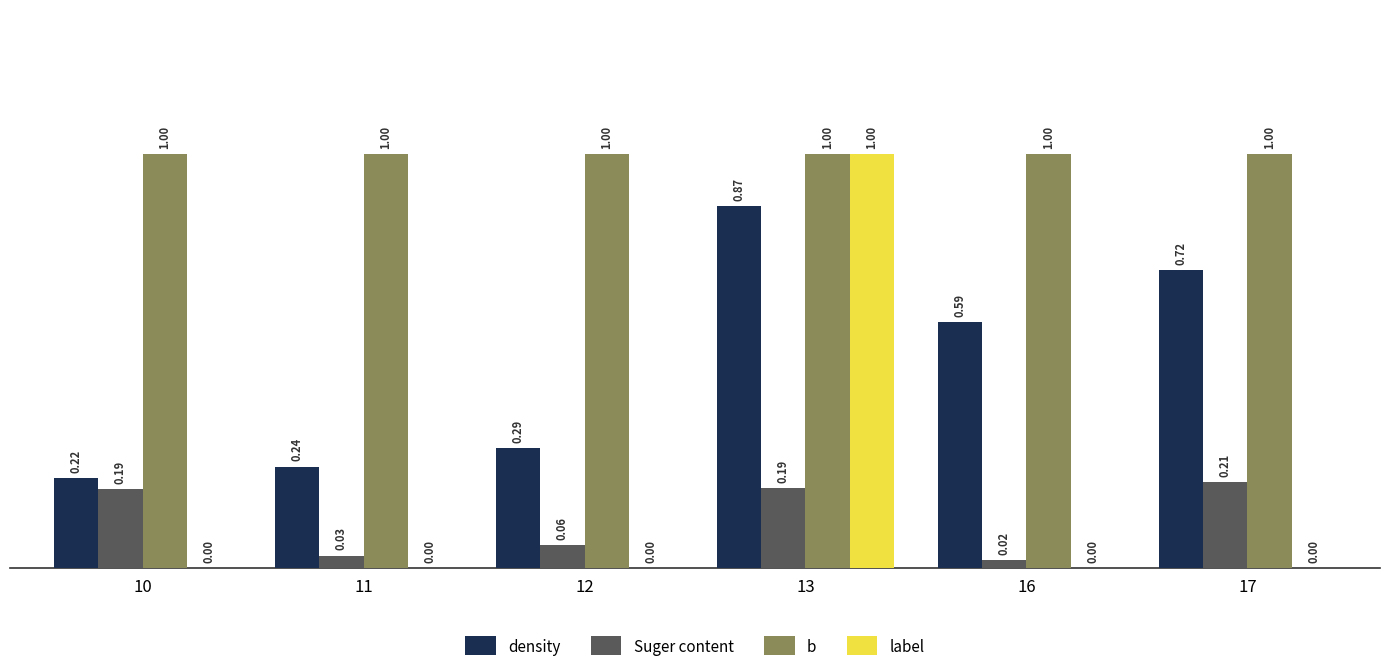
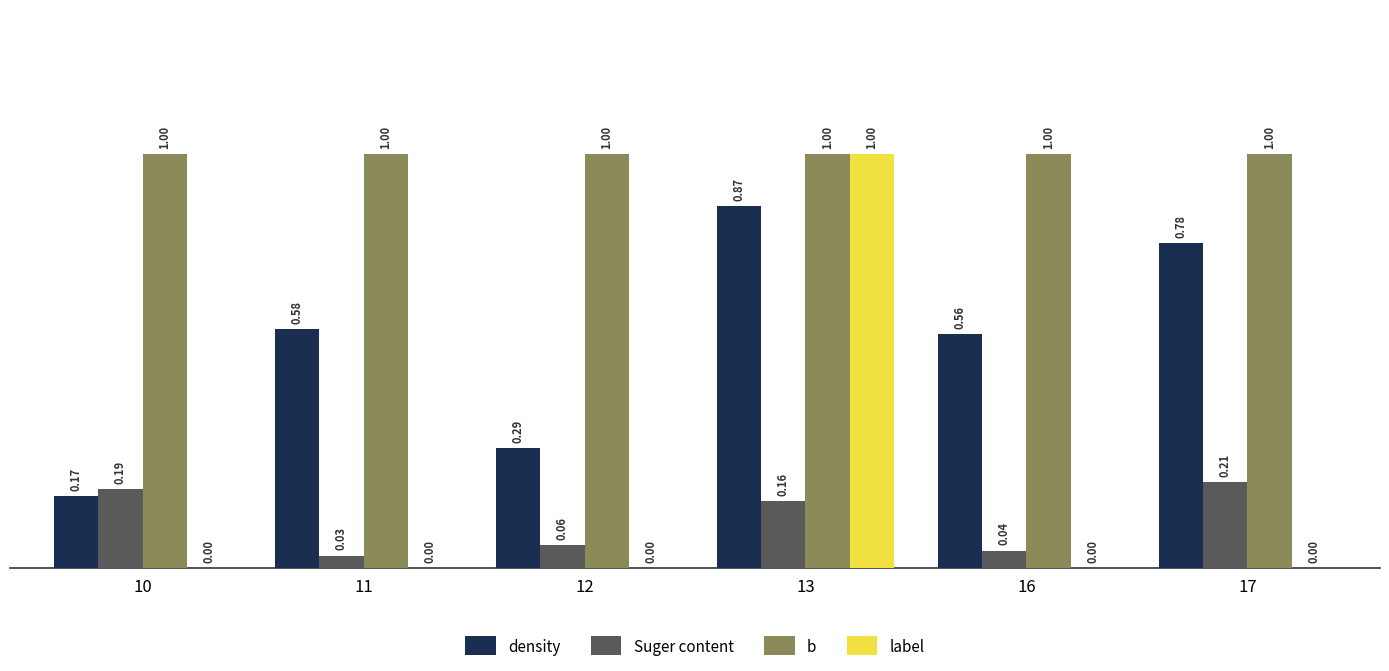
density, 10: 0.22 -> 0.17
density, 11: 0.24 -> 0.58
Suger content, 13: 0.19 -> 0.16
density, 16: 0.59 -> 0.56
Suger content, 16: 0.02 -> 0.04
density, 17: 0.72 -> 0.78
